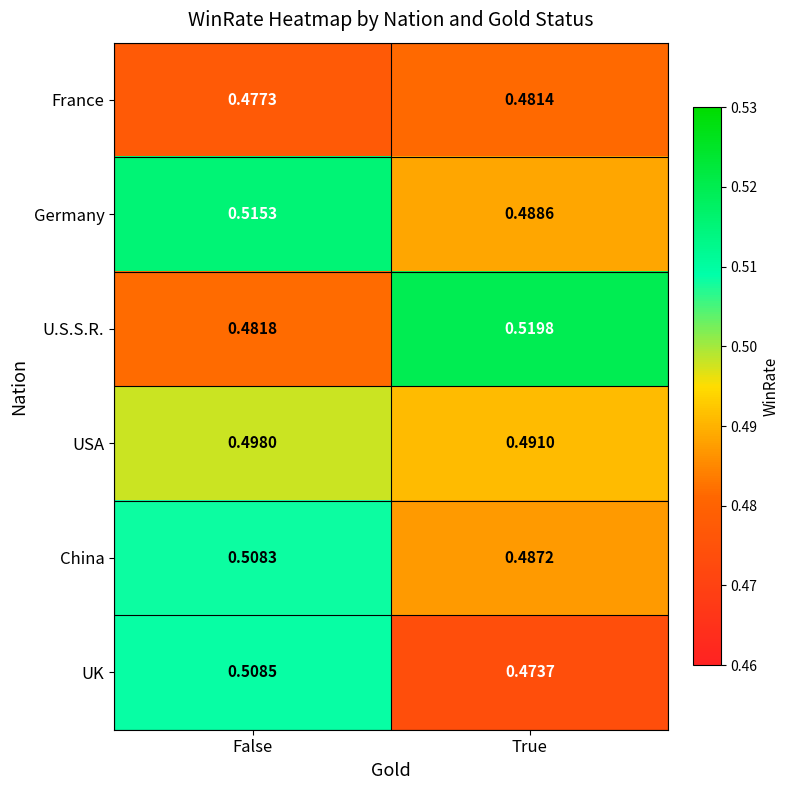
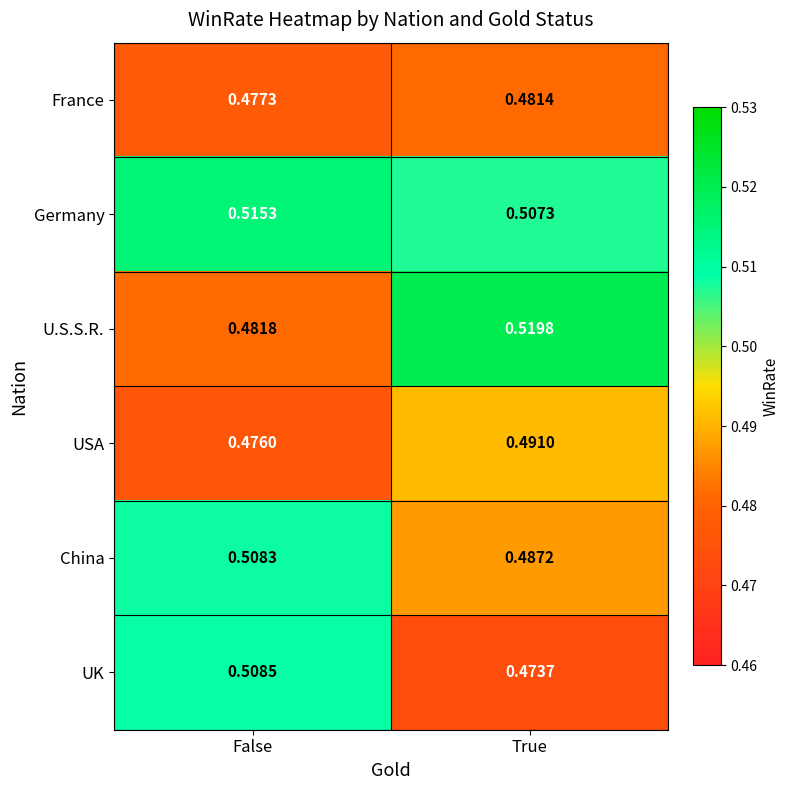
Germany, True: 0.4886 -> 0.5073
USA, False: 0.4980 -> 0.4760
